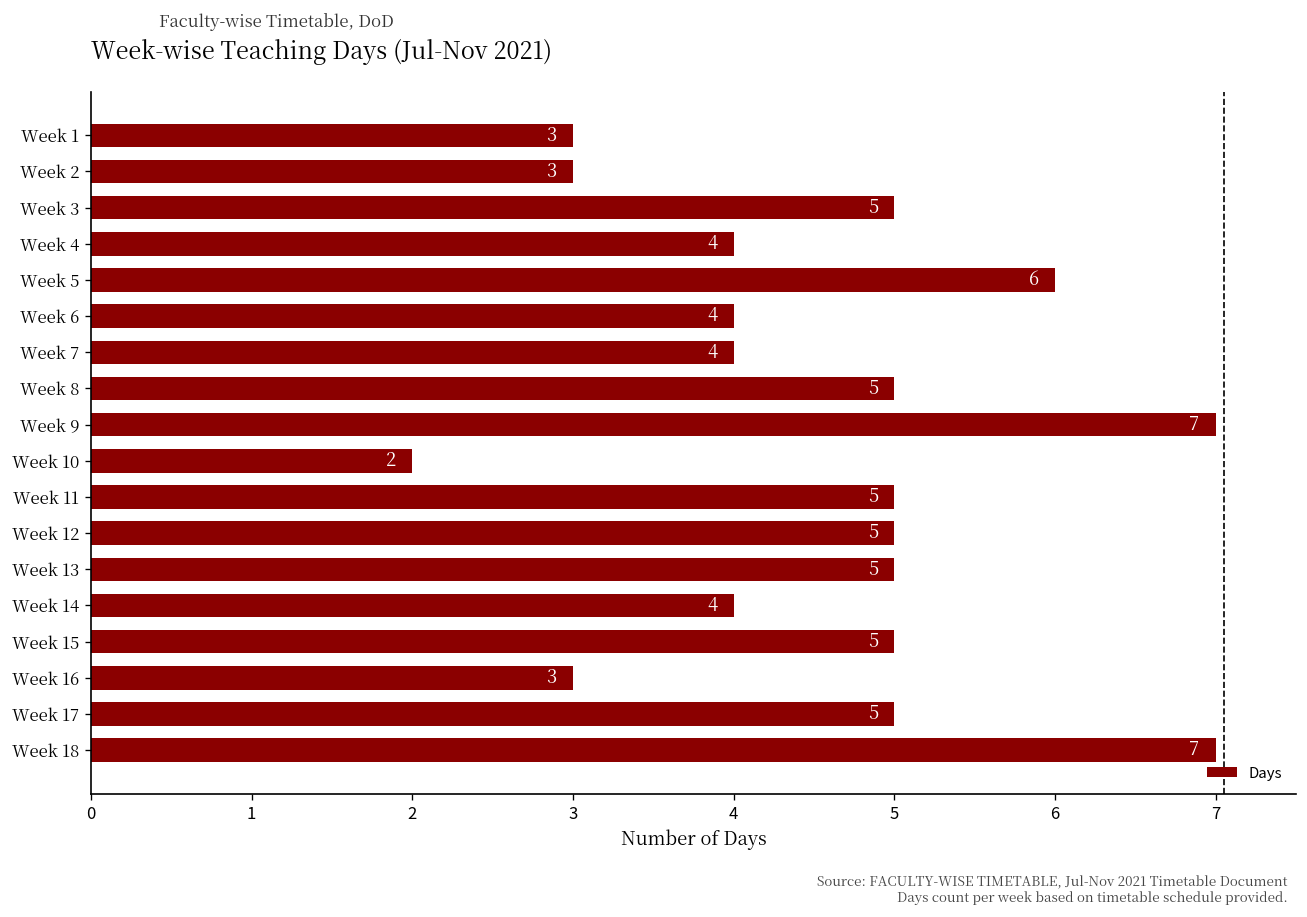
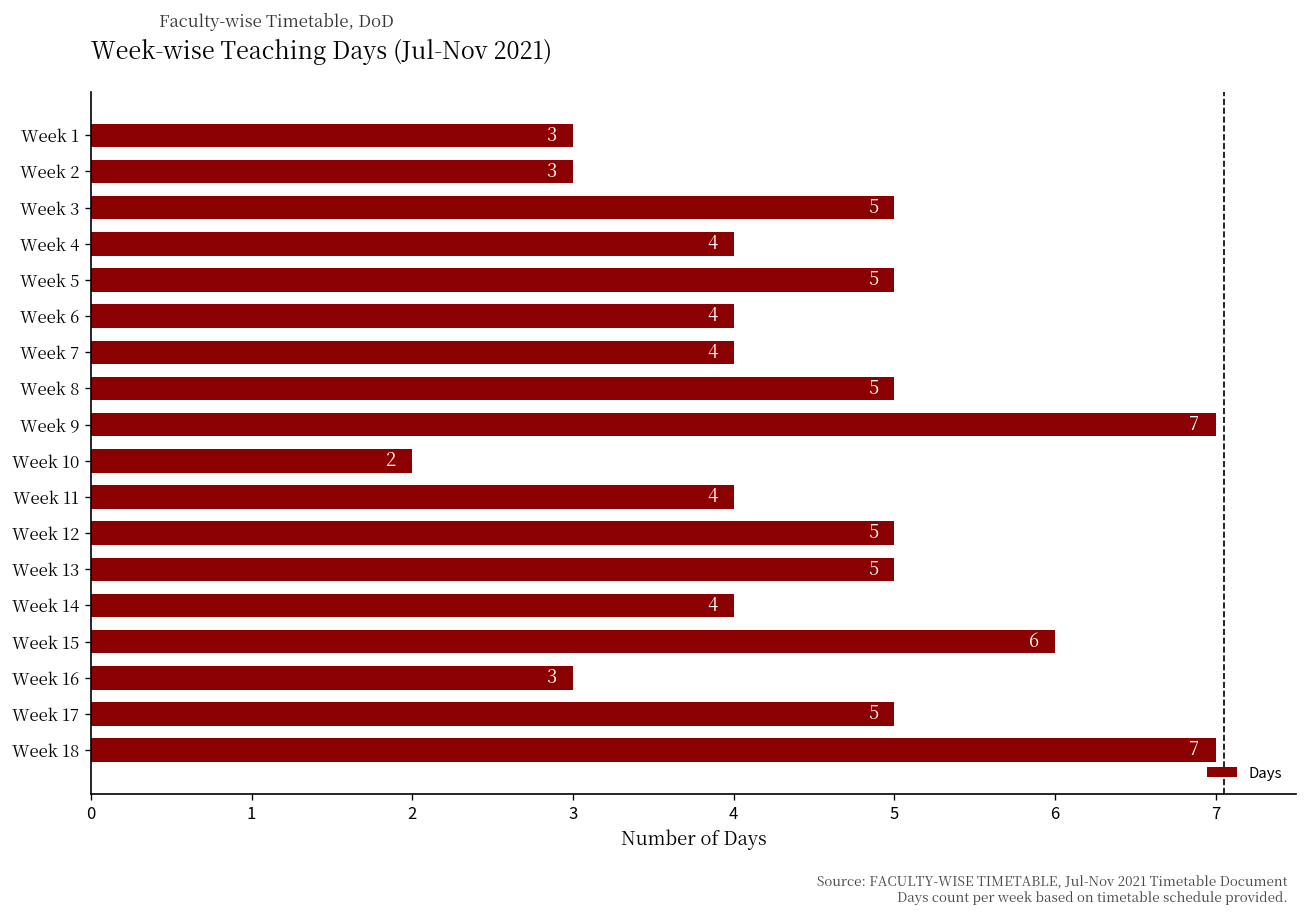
Week 5: 6 -> 5
Week 11: 5 -> 4
Week 15: 5 -> 6
